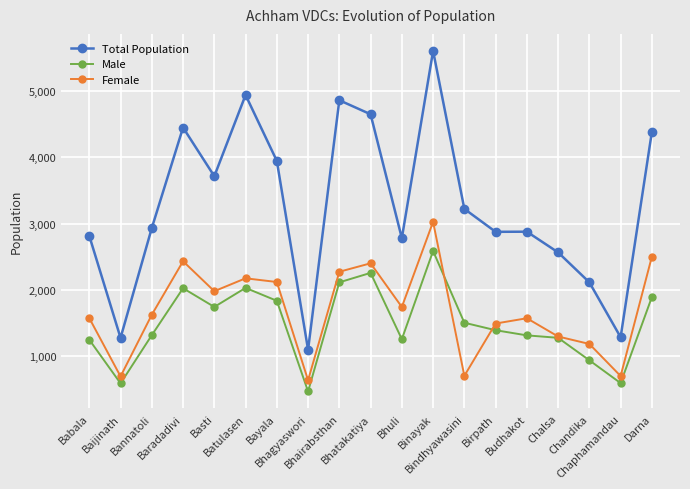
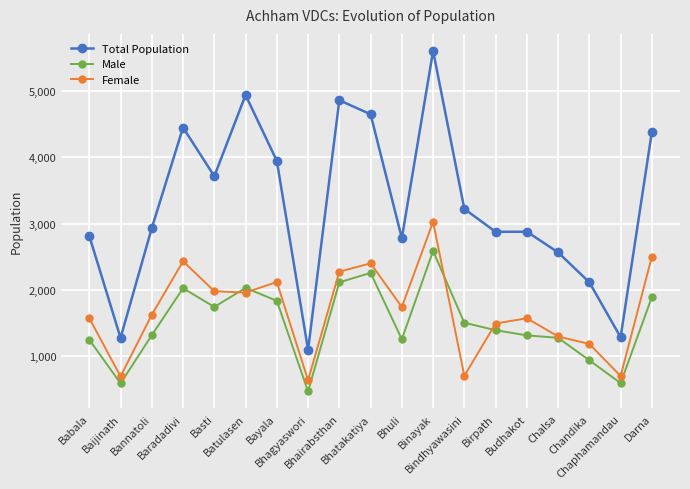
Female, Batulasen: 2,200 -> 2,000
